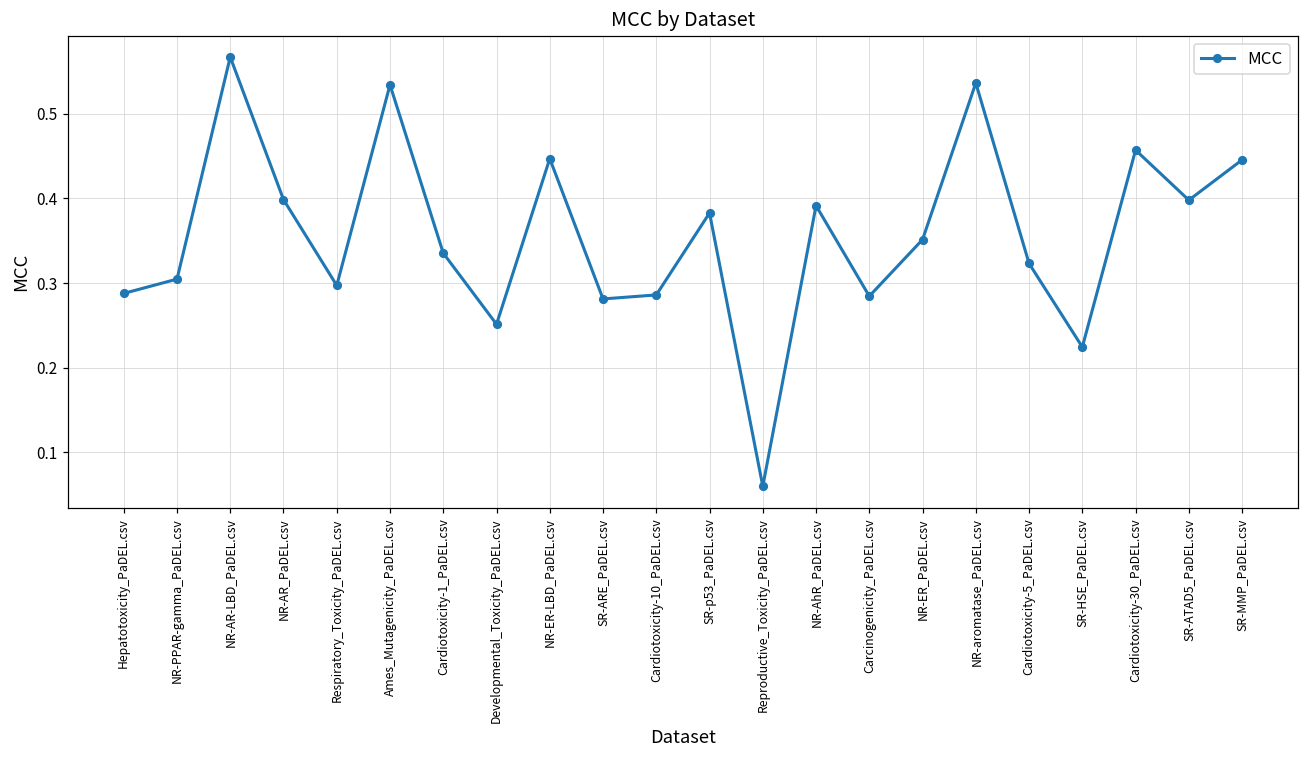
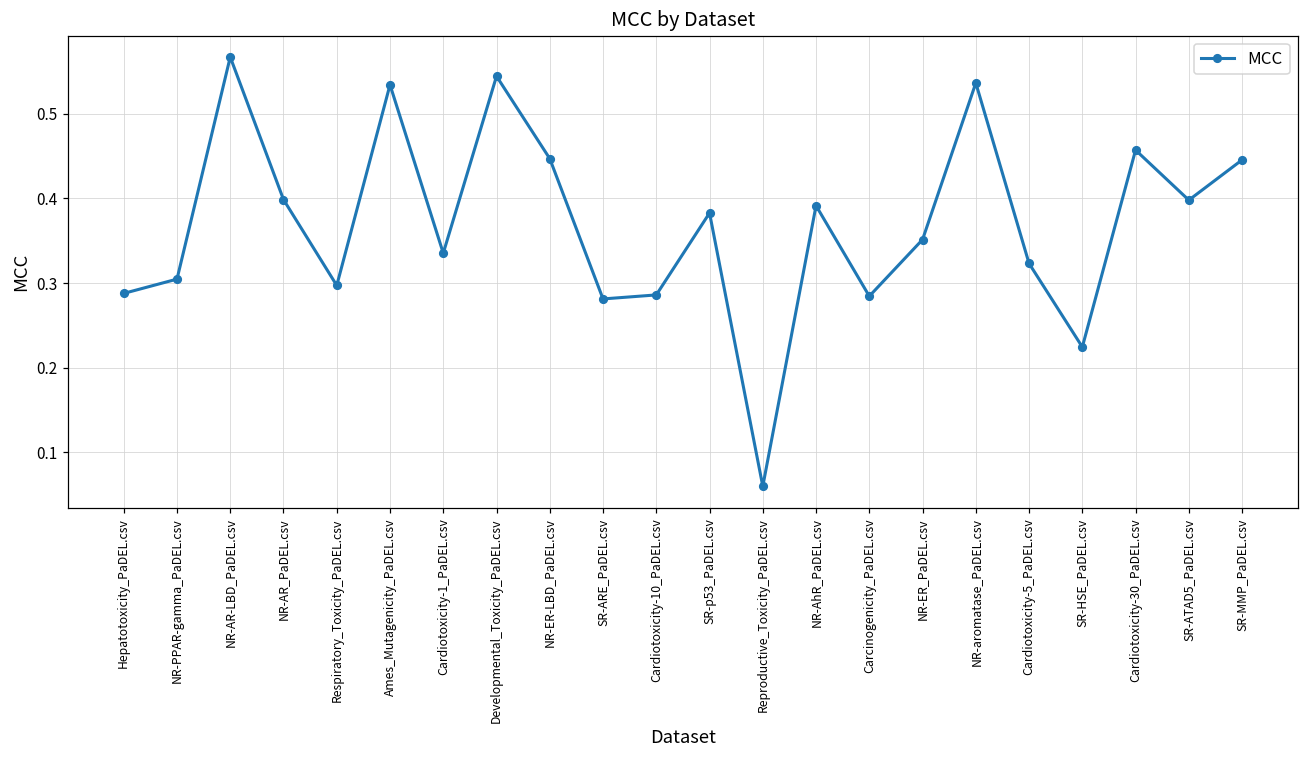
Developmental_Toxicity_PaDEL.csv: 0.25 -> 0.54
